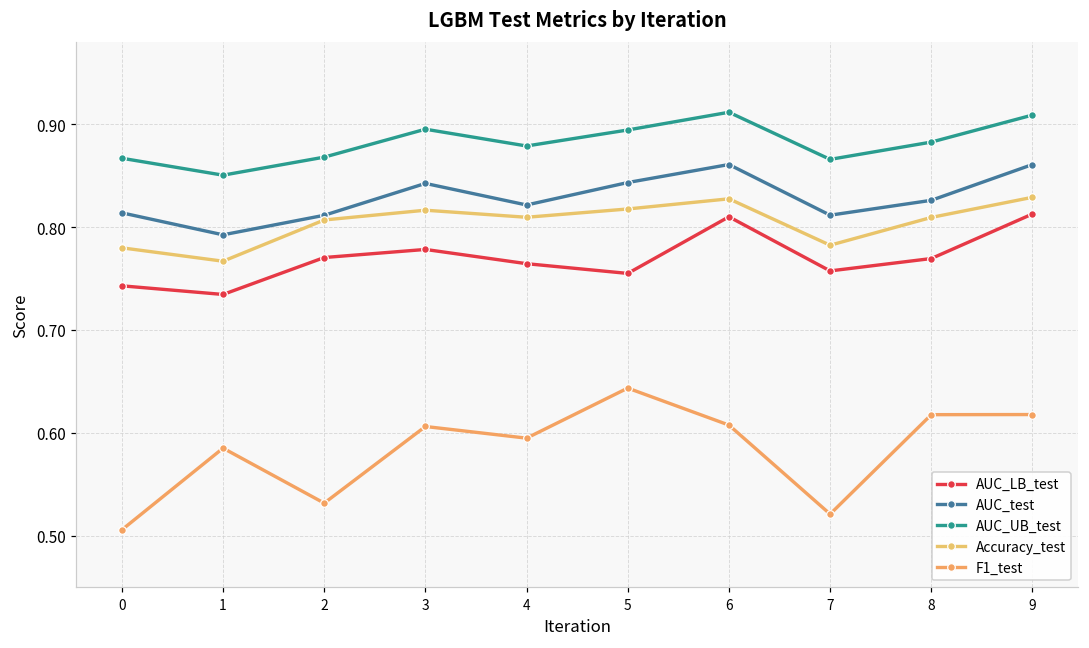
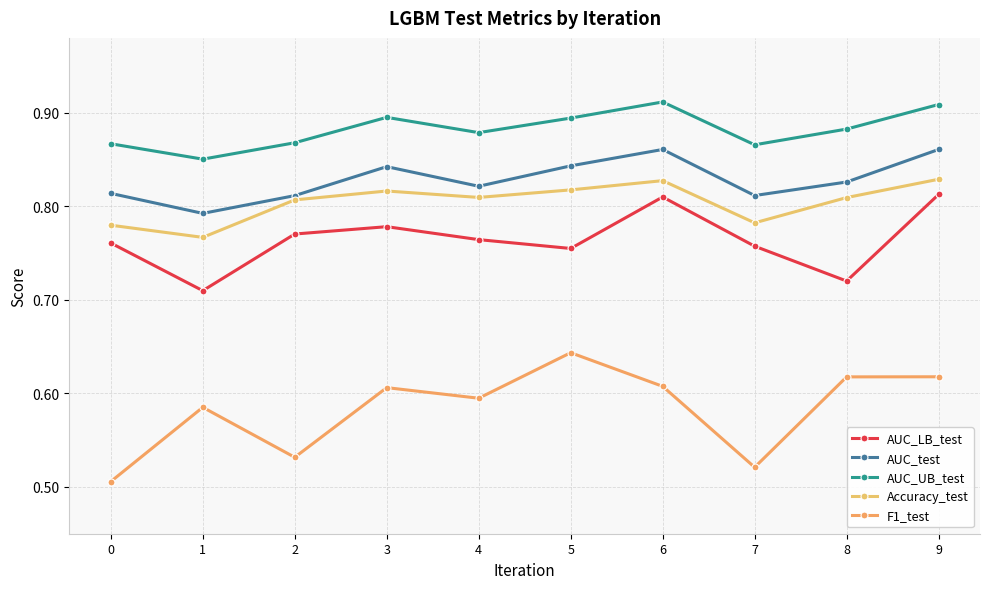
AUC_LB_test, 0: 0.74 -> 0.76
AUC_LB_test, 1: 0.73 -> 0.71
AUC_LB_test, 8: 0.77 -> 0.72
